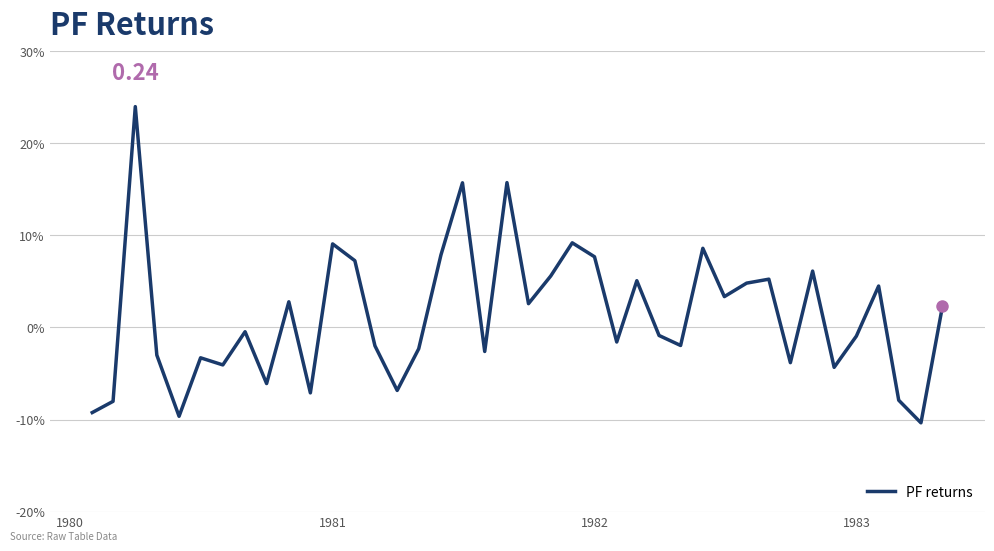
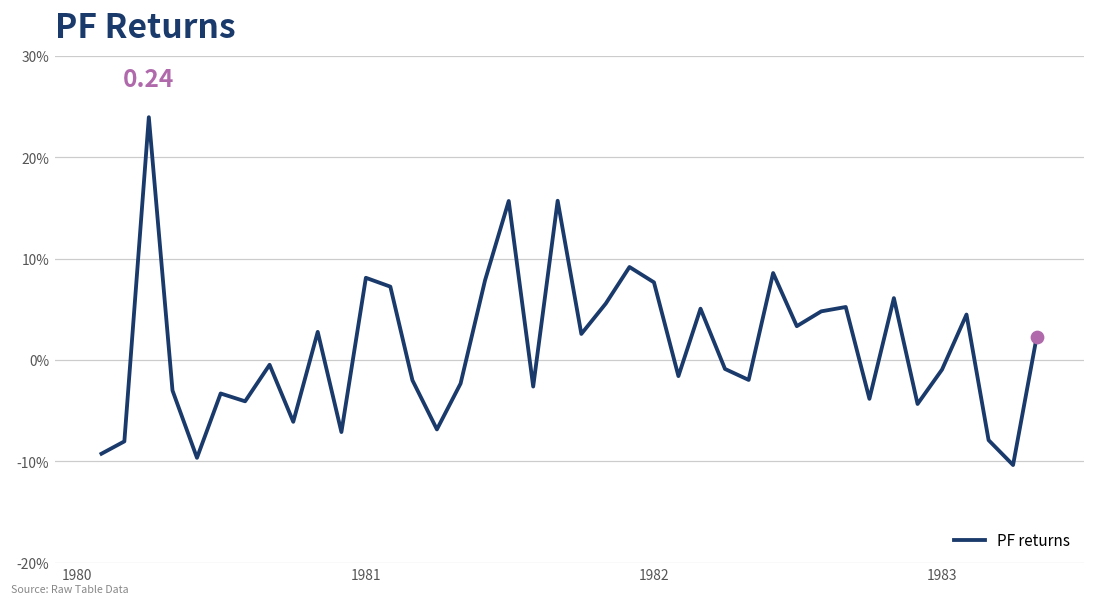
PF returns, 1981: 9% -> 8%
